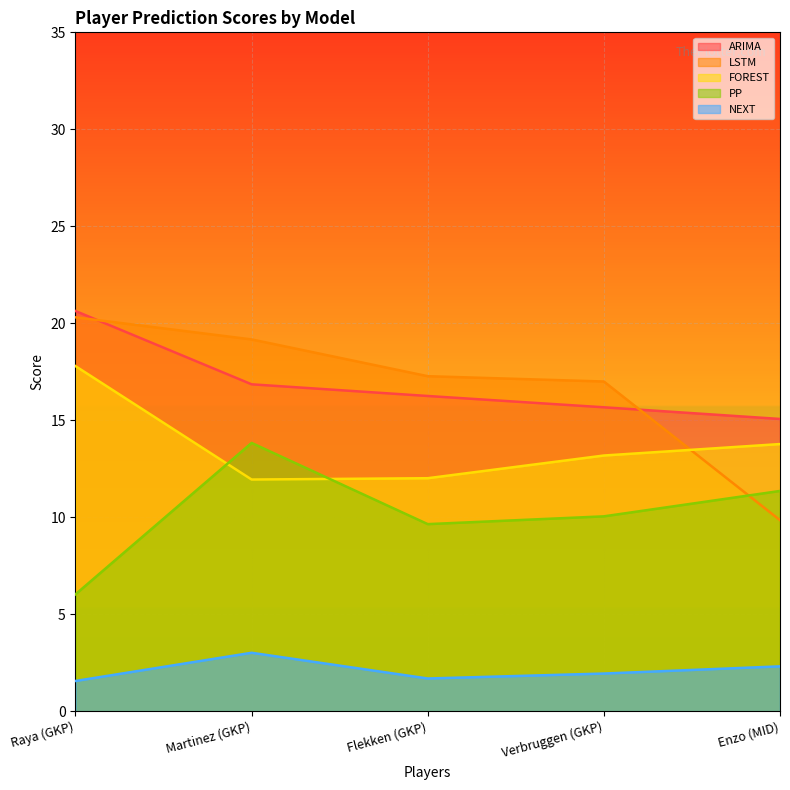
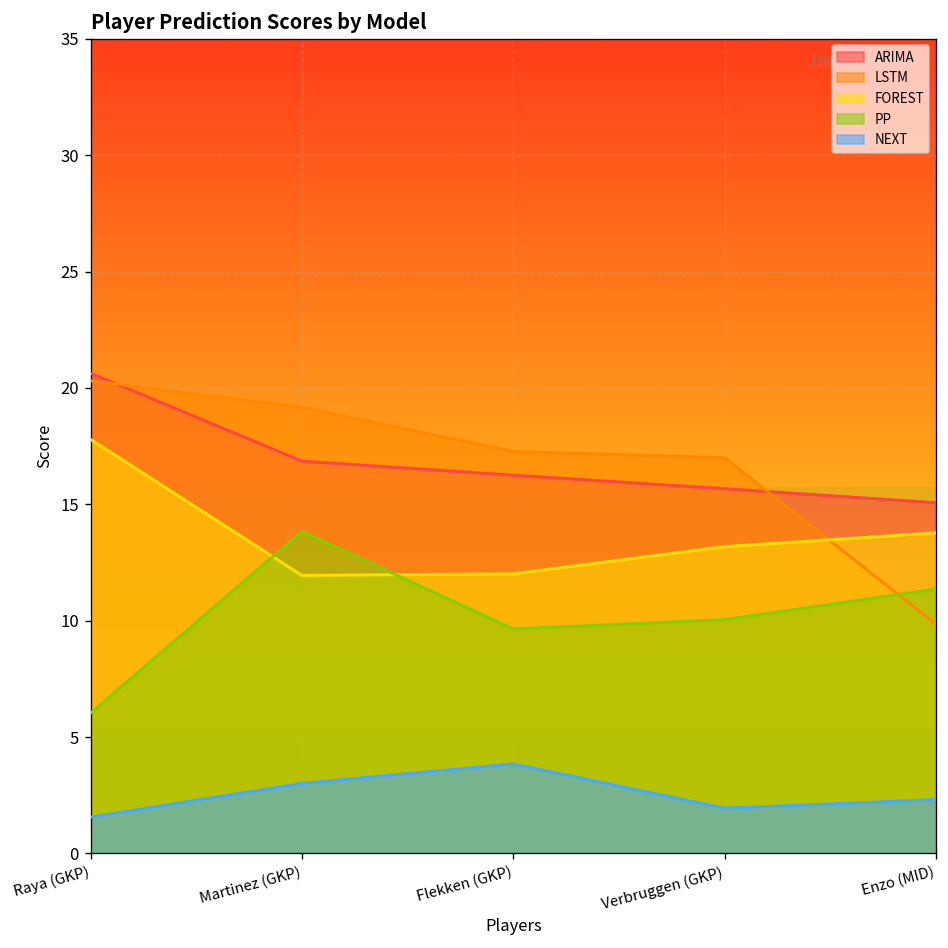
NEXT, Flekken (GKP): 1.7 -> 3.8
